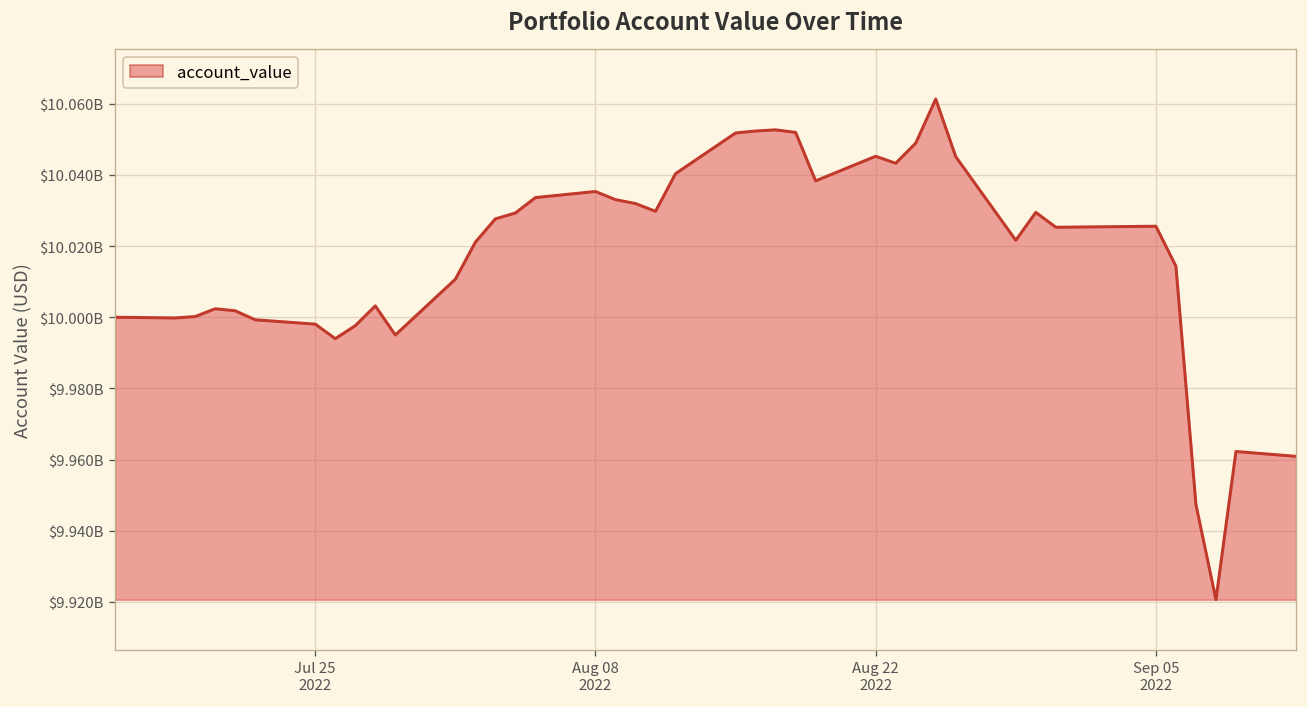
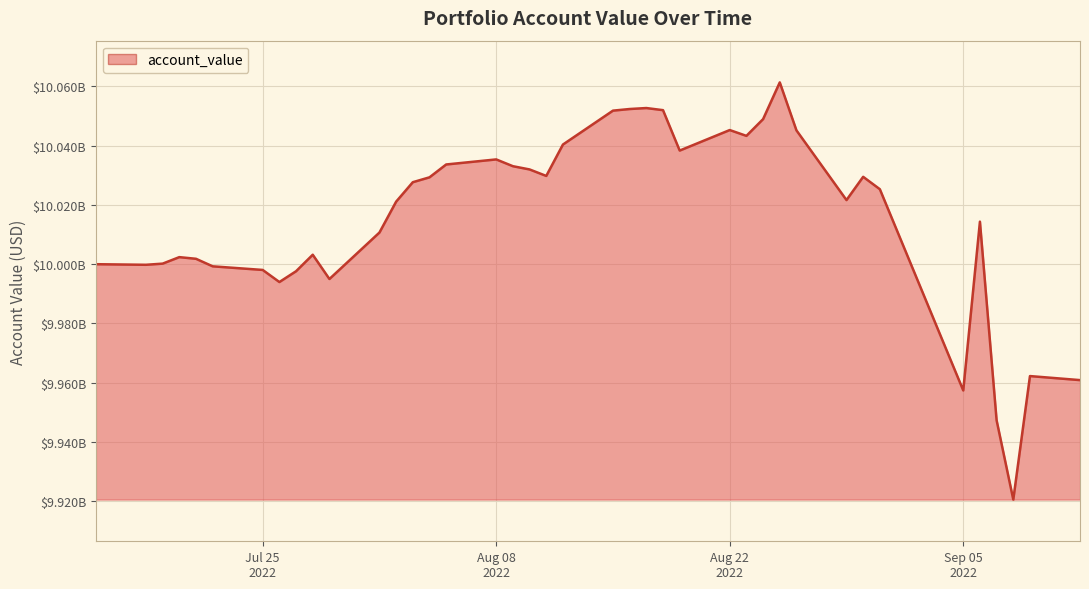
Sep 05 2022: $10026000000 -> $9957000000
